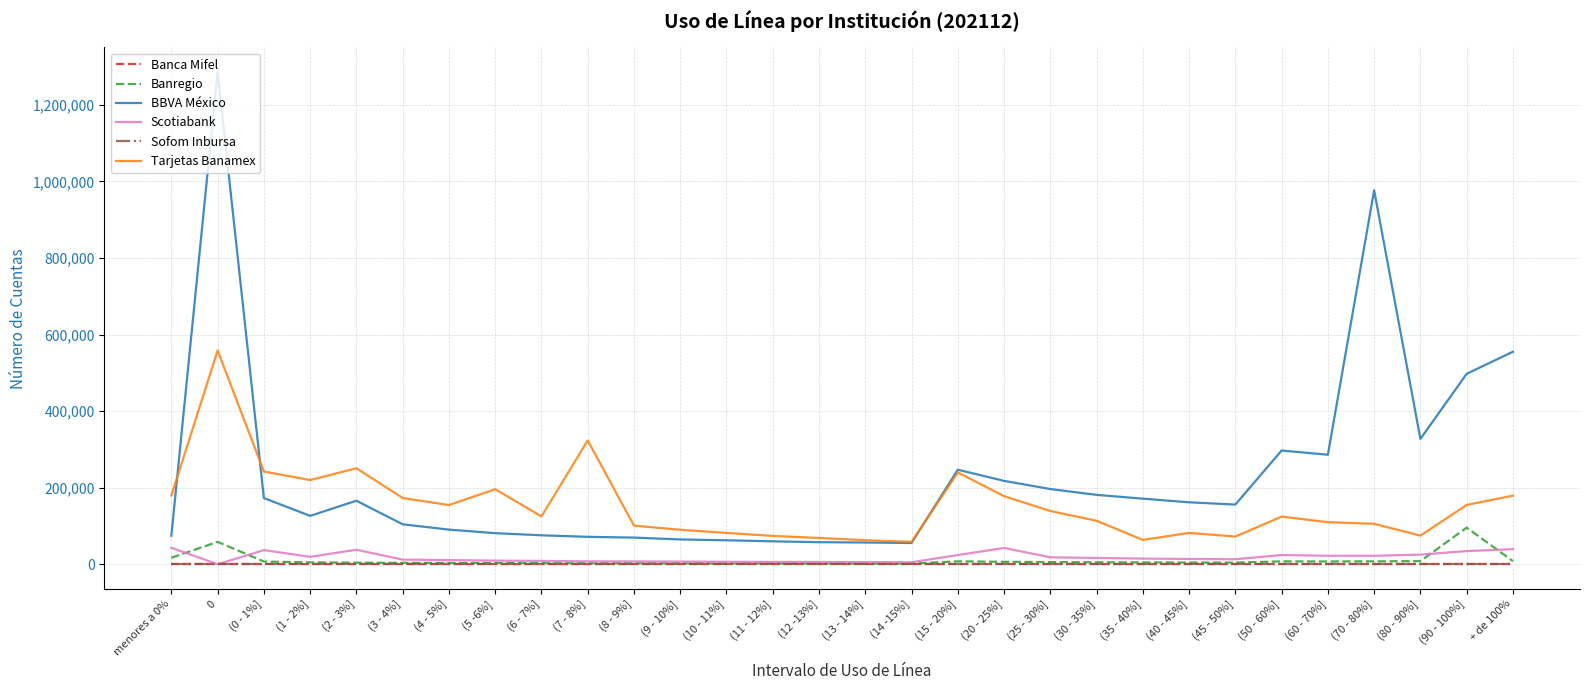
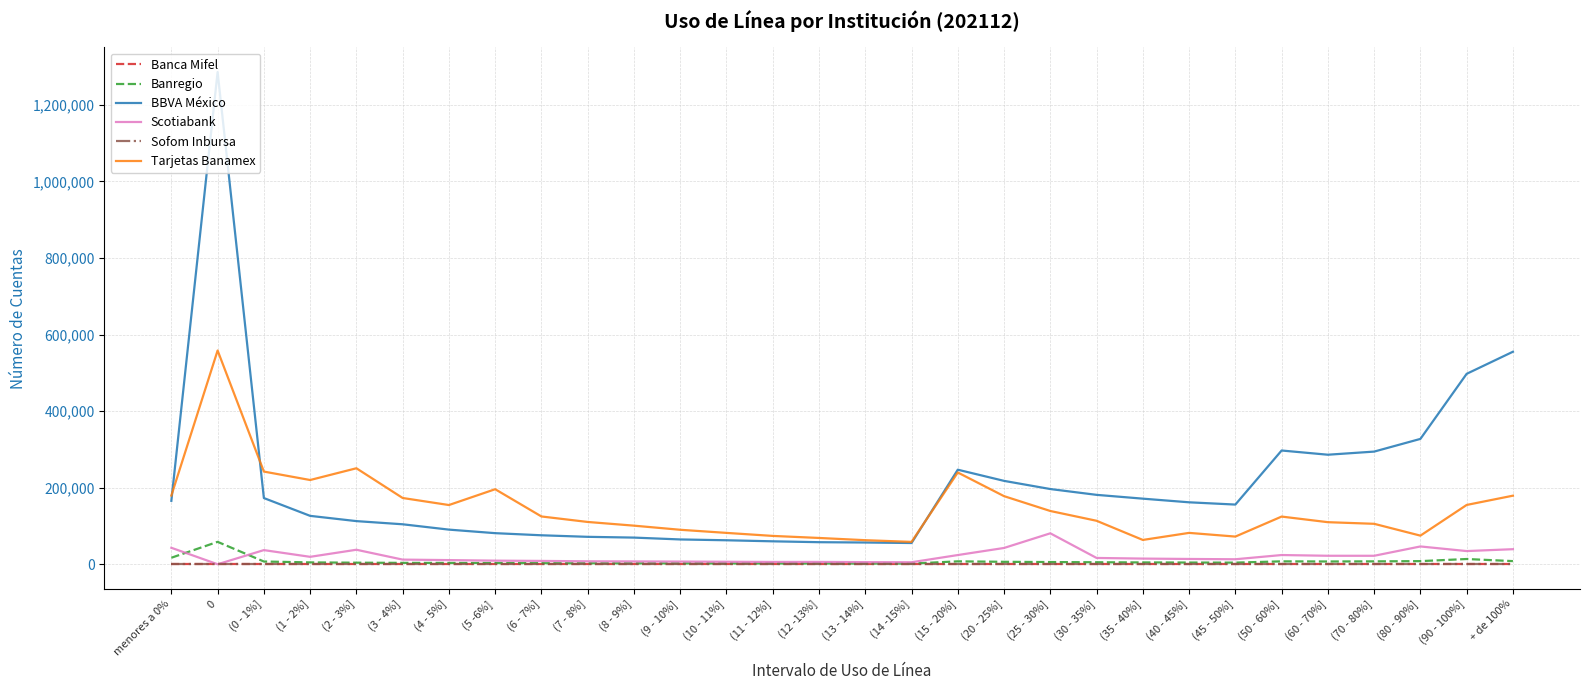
BBVA México, menores a 0%: 70,000 -> 170,000
BBVA México, (2 - 3%]: 170,000 -> 110,000
Tarjetas Banamex, (7 - 8%]: 320,000 -> 110,000
Scotiabank, (25 - 30%]: 20,000 -> 80,000
BBVA México, (70 - 80%]: 980,000 -> 290,000
Scotiabank, (80 - 90%]: 30,000 -> 50,000
Banregio, (90 - 100%]: 100,000 -> 10,000
